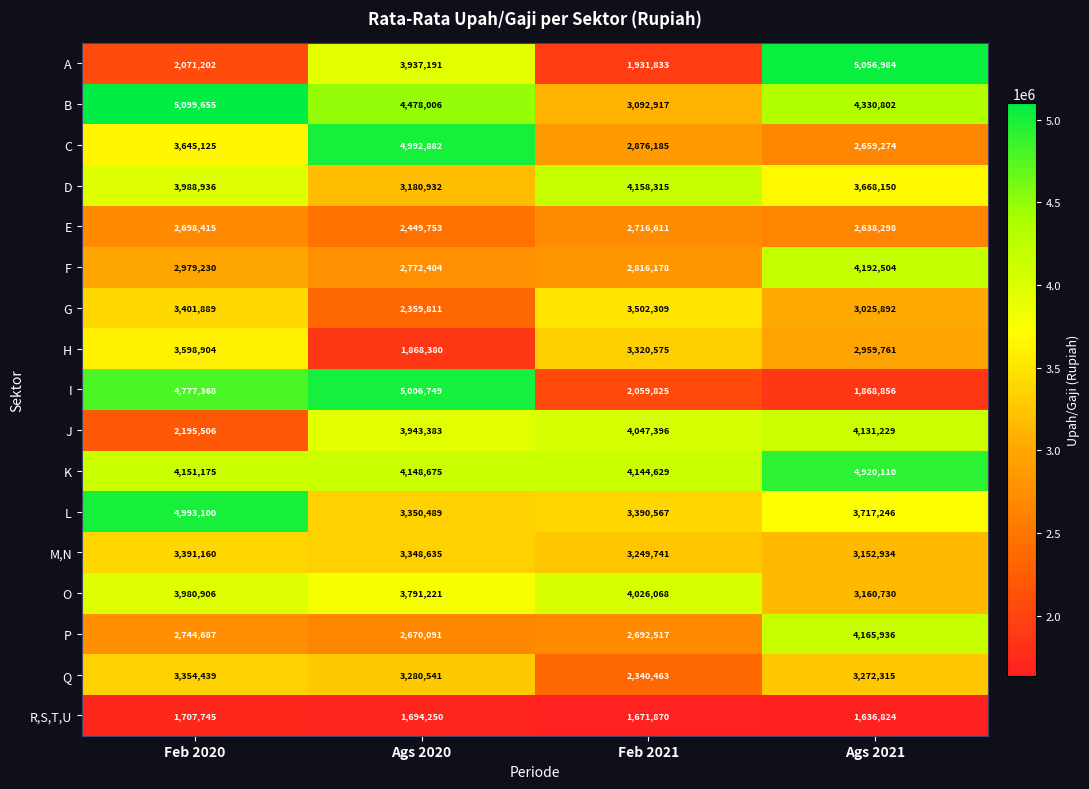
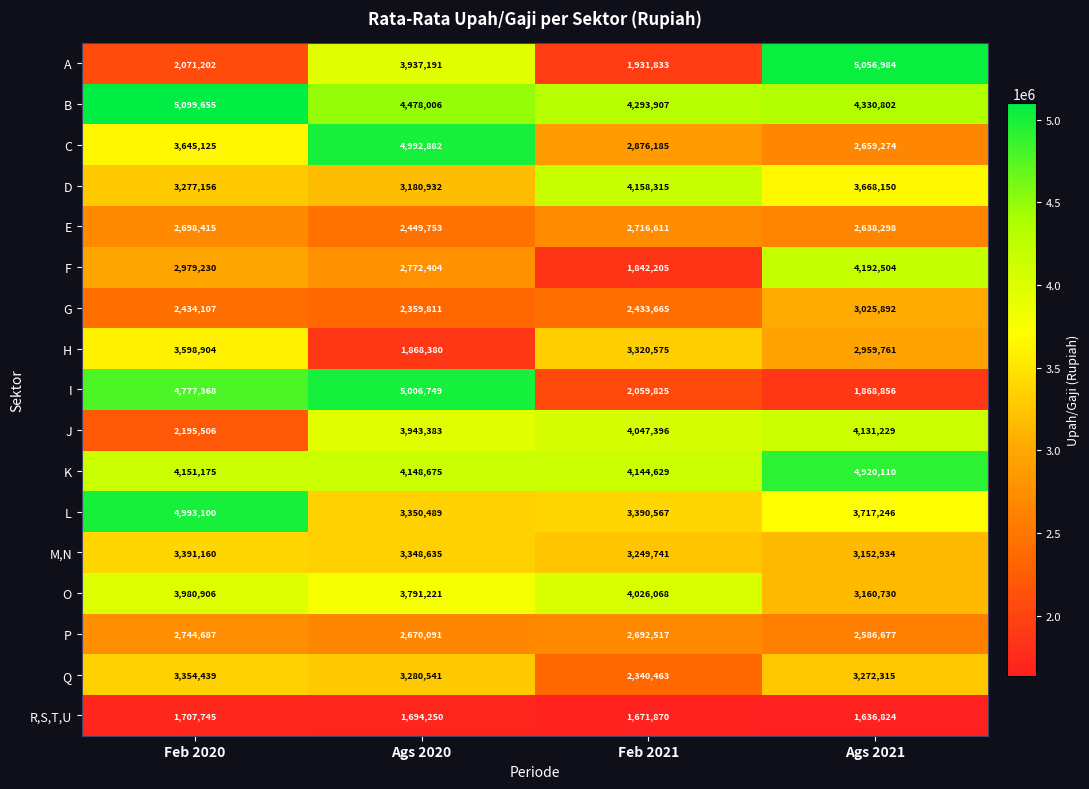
B, Feb 2021: 3,092,917 -> 4,293,907
D, Feb 2020: 3,988,936 -> 3,277,156
F, Feb 2021: 2,816,178 -> 1,842,205
G, Feb 2020: 3,401,889 -> 2,434,107
G, Feb 2021: 3,502,309 -> 2,433,665
P, Ags 2021: 4,165,936 -> 2,586,677
